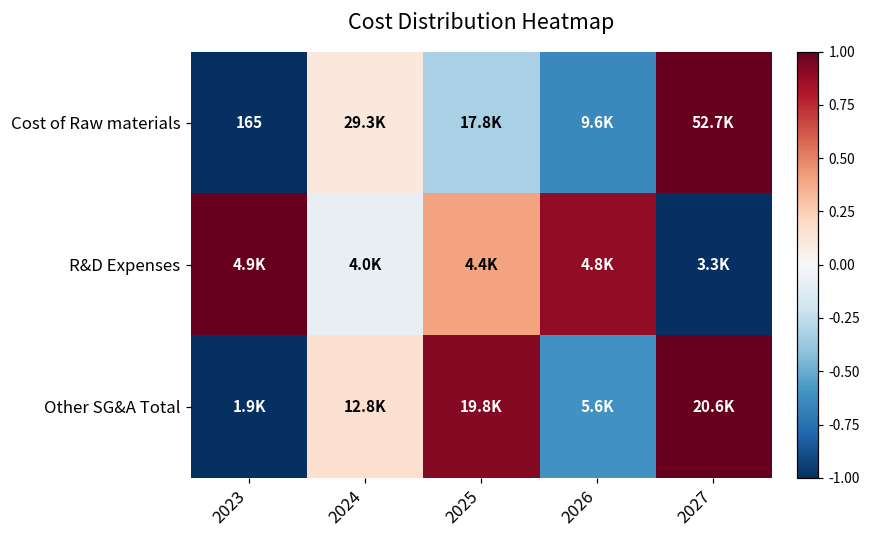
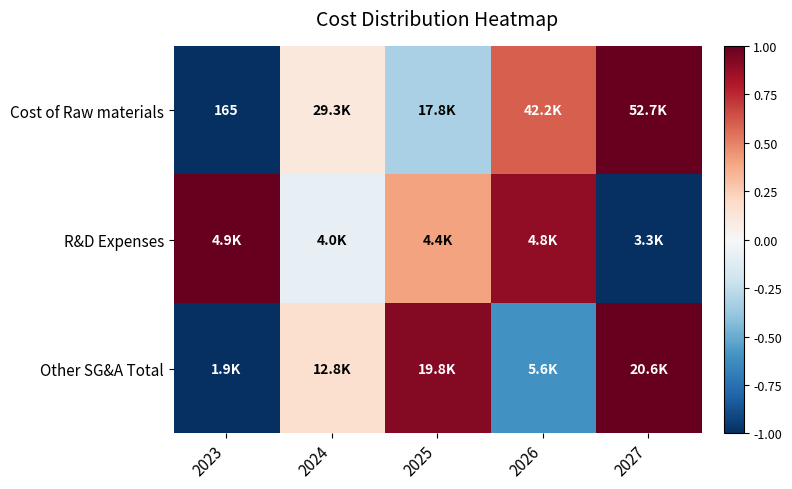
Cost of Raw materials, 2026: 9.6K -> 42.2K
